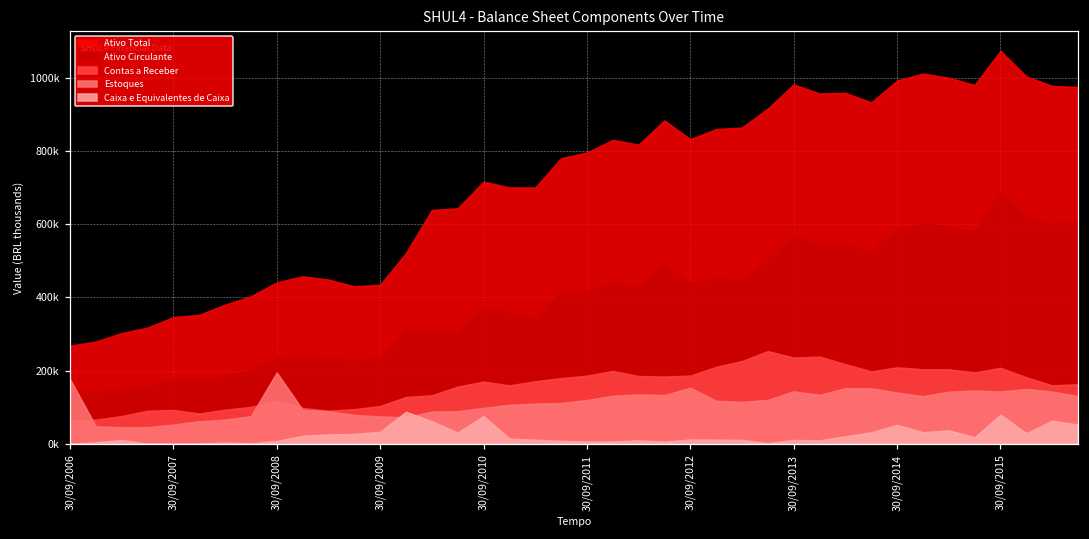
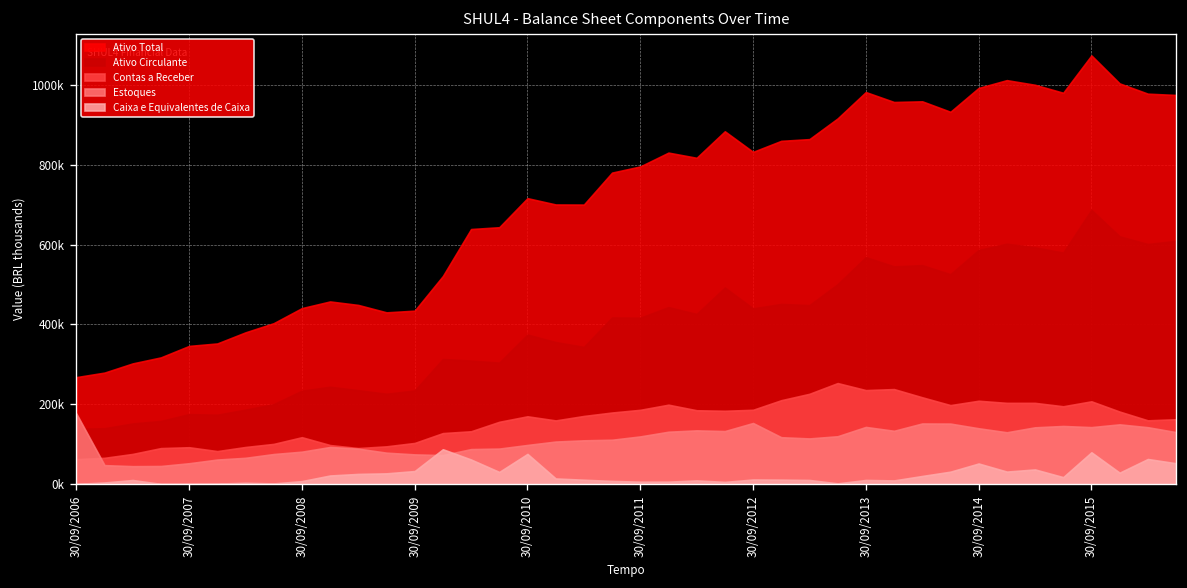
Estoques, 30/09/2008: 190000 -> 80000
